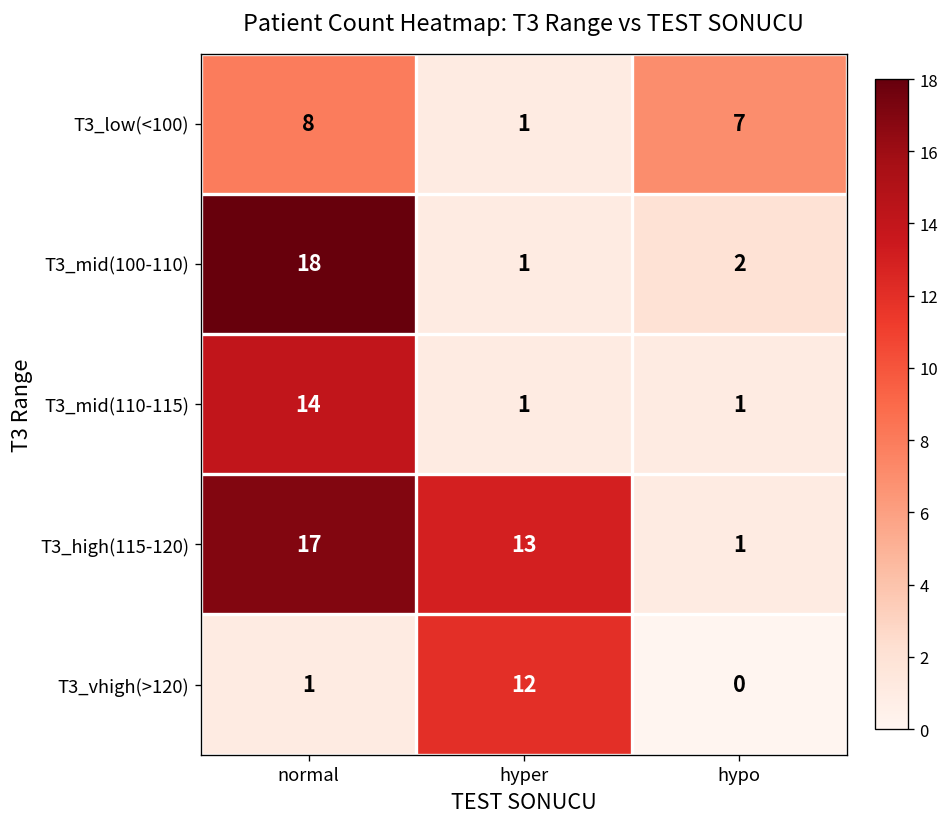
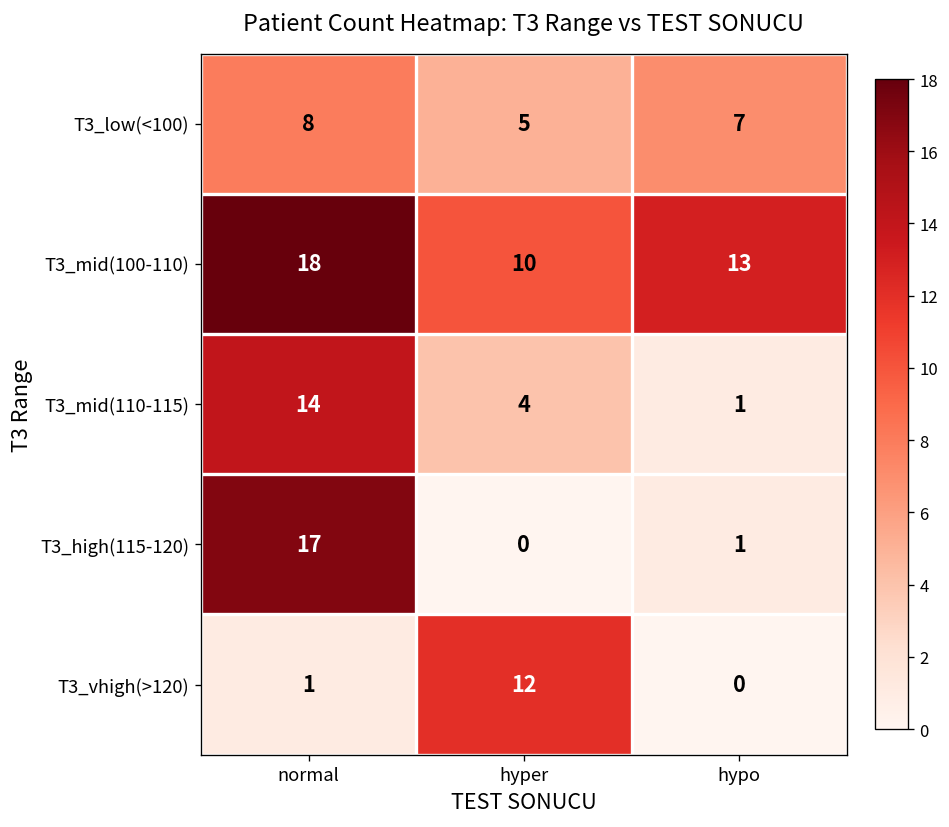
T3_low(<100), hyper: 1 -> 5
T3_mid(100-110), hyper: 1 -> 10
T3_mid(100-110), hypo: 2 -> 13
T3_mid(110-115), hyper: 1 -> 4
T3_high(115-120), hyper: 13 -> 0
